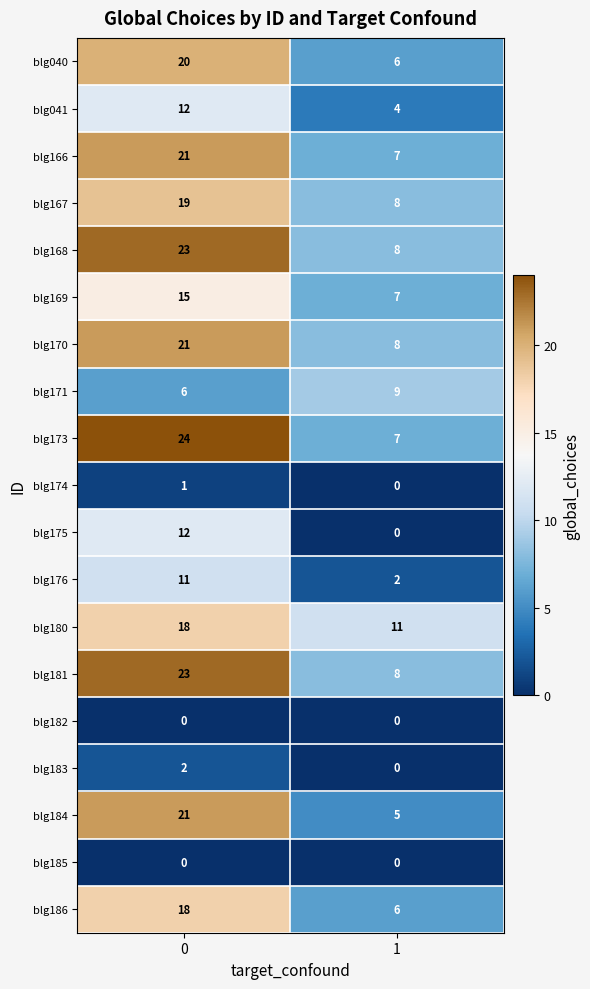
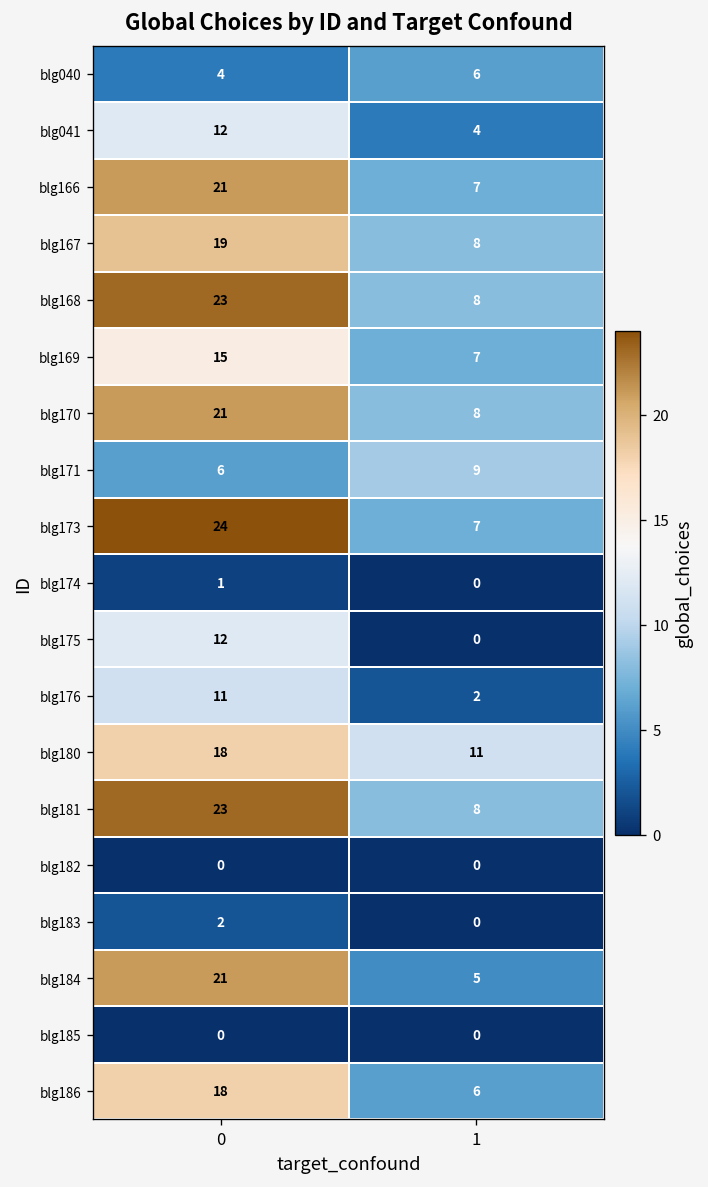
blg040, 0: 20 -> 4
